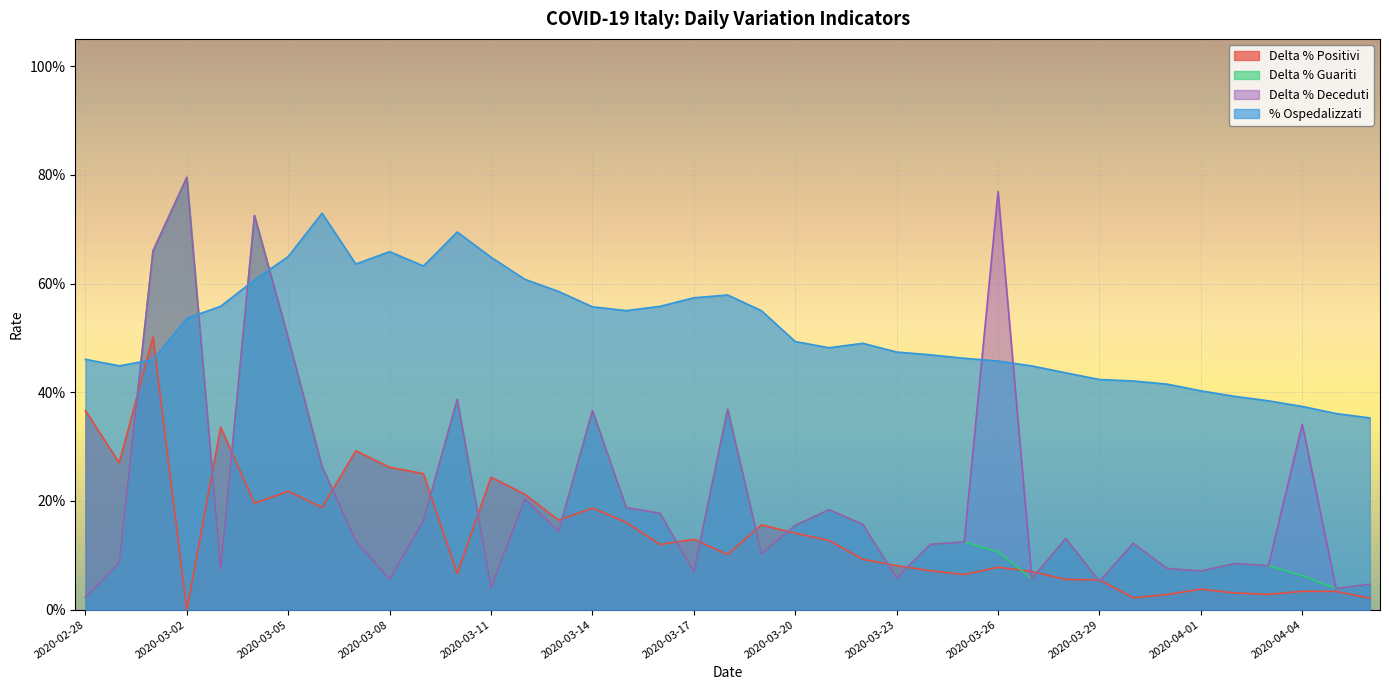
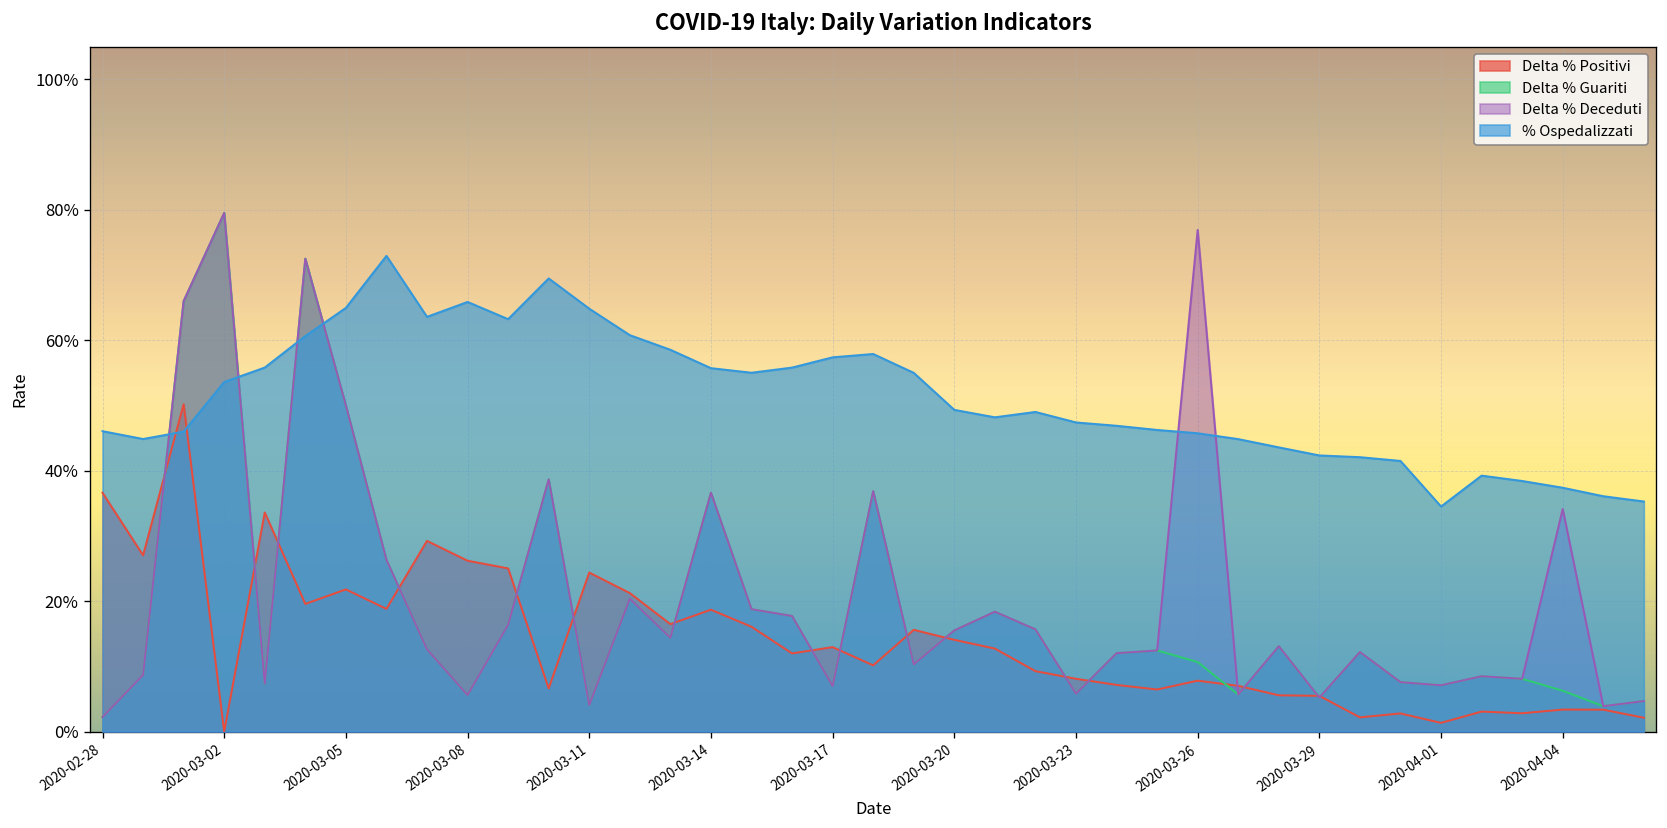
Delta % Positivi, 2020-04-01: 4% -> 1%
% Ospedalizzati, 2020-04-01: 40% -> 35%
